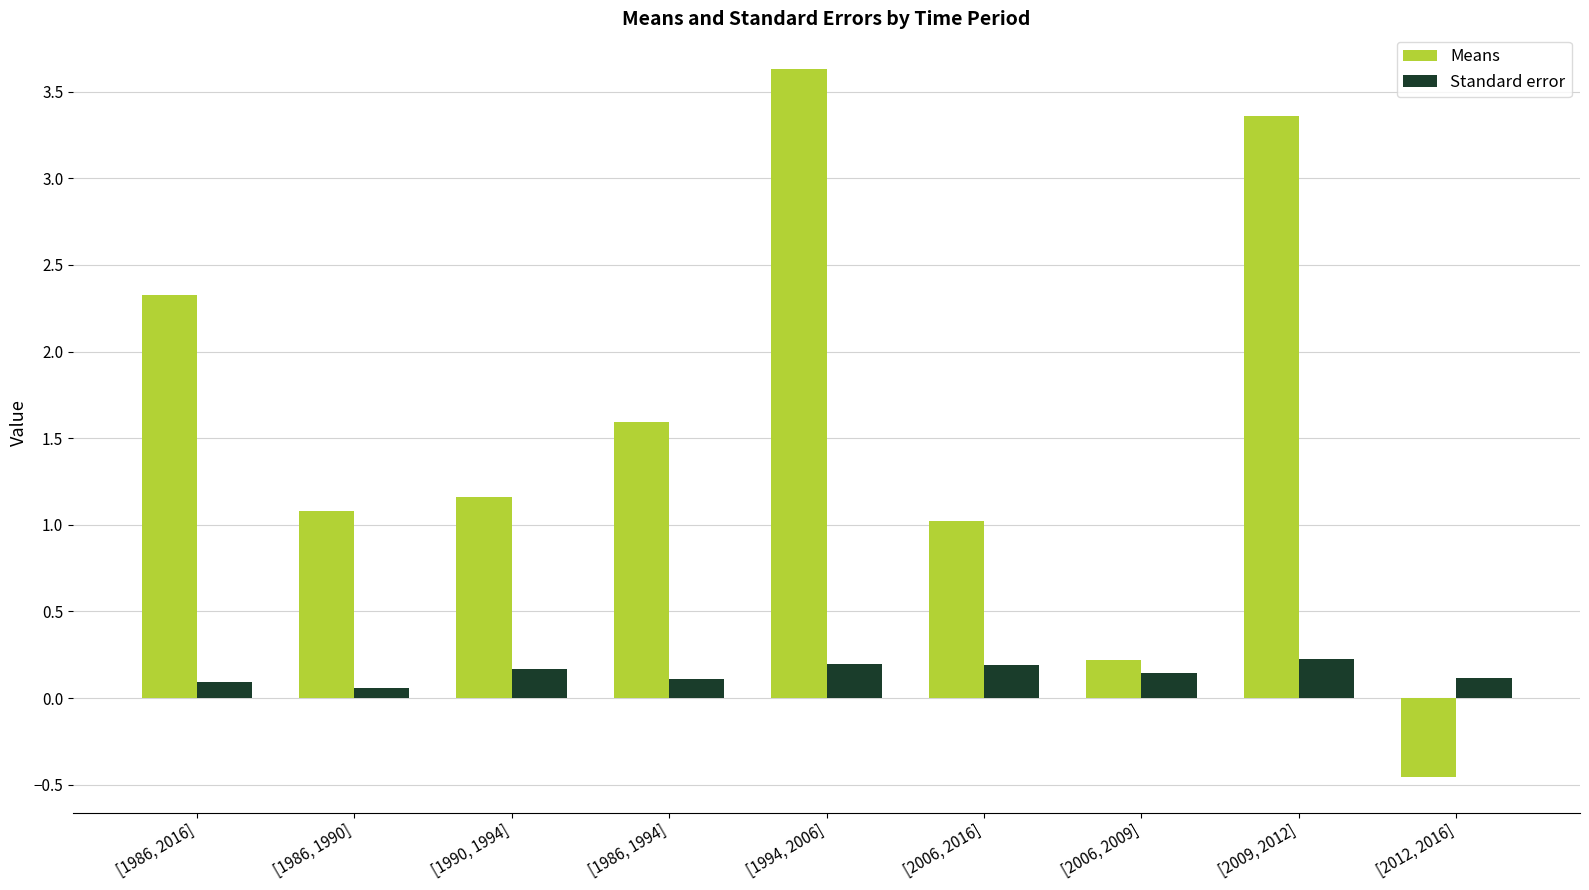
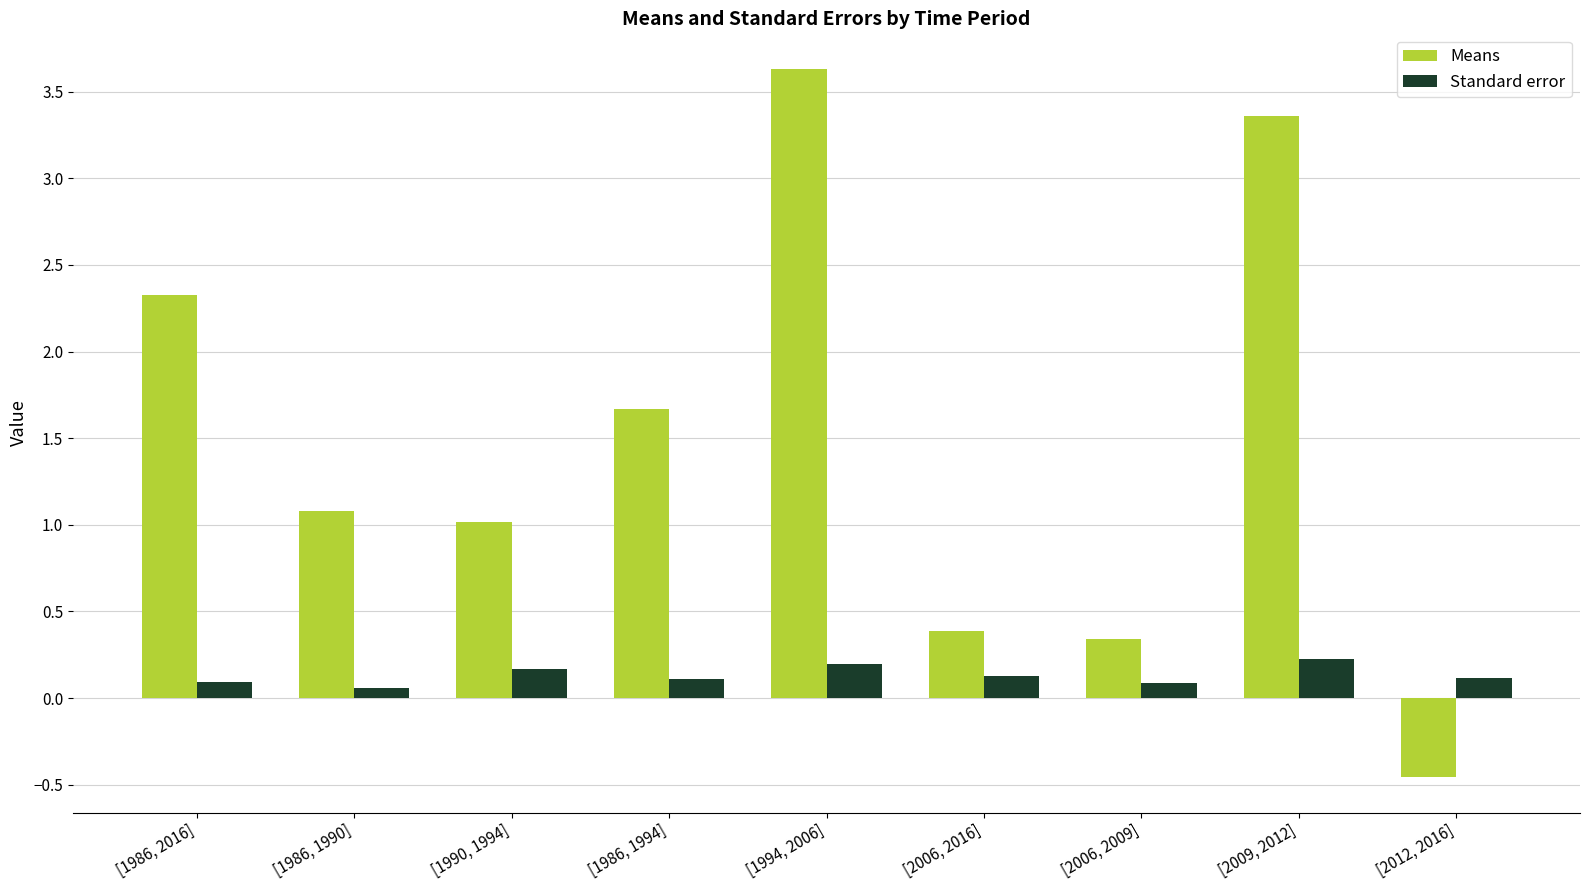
Means, [1990, 1994]: 1.16 -> 1.01
Means, [1986, 1994]: 1.60 -> 1.67
Means, [2006, 2016]: 1.02 -> 0.39
Standard error, [2006, 2016]: 0.19 -> 0.13
Means, [2006, 2009]: 0.22 -> 0.34
Standard error, [2006, 2009]: 0.15 -> 0.09
